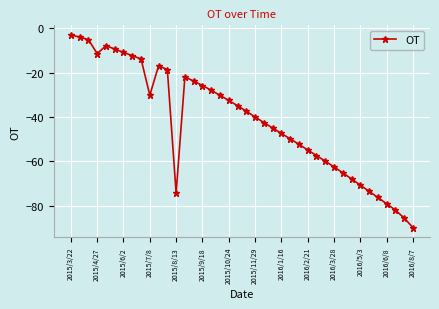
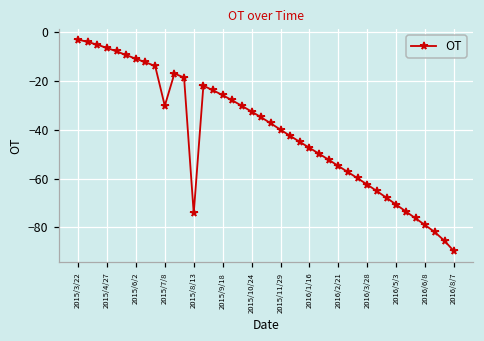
2015/4/27: -11 -> -6
